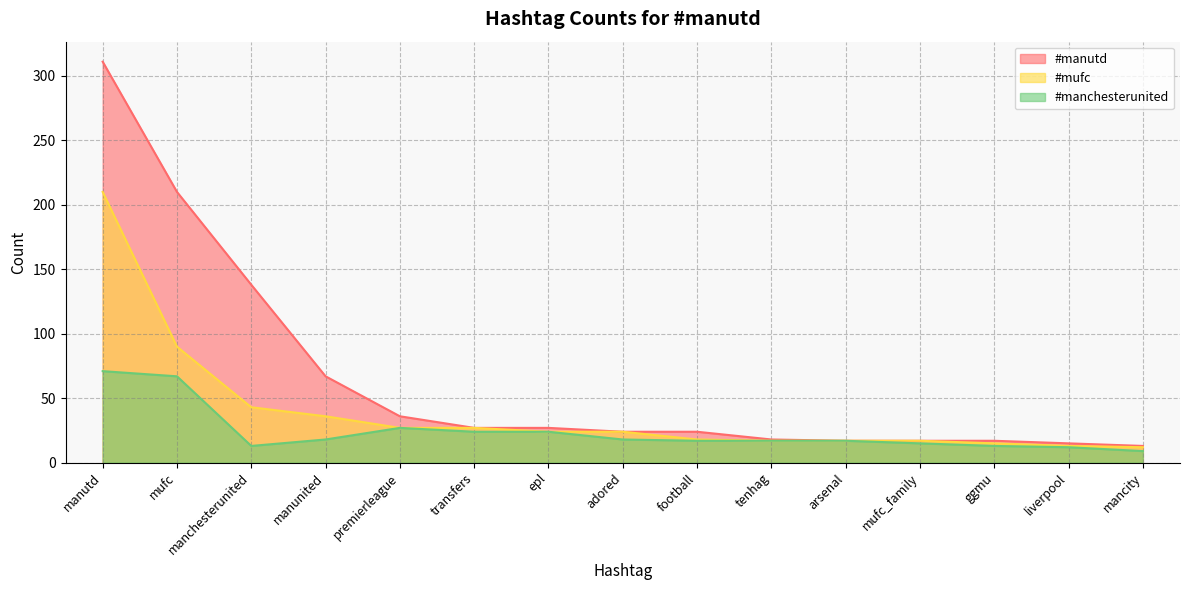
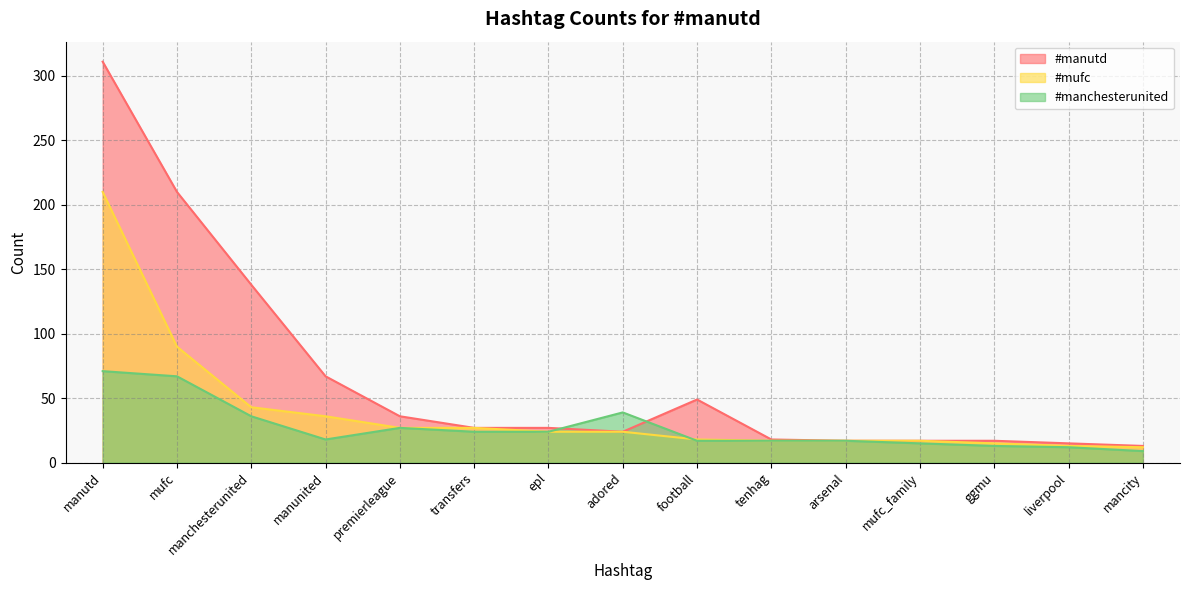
#manchesterunited, manchesterunited: 13 -> 36
#manchesterunited, adored: 18 -> 39
#manutd, football: 24 -> 49
